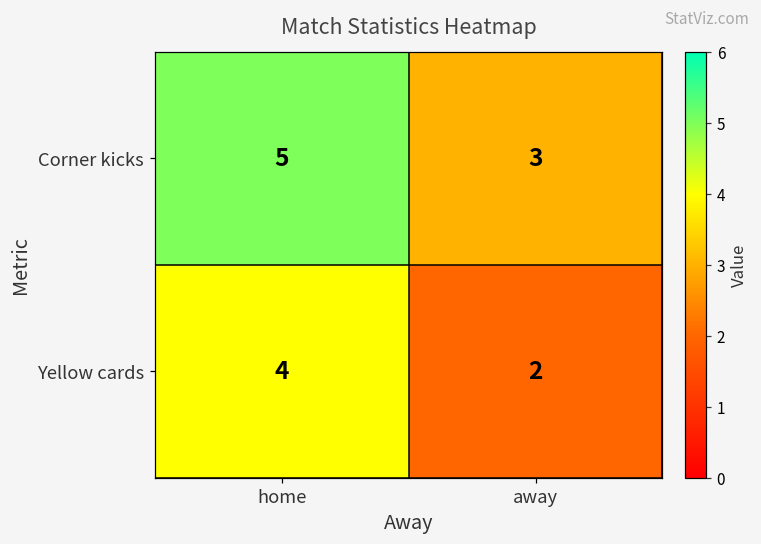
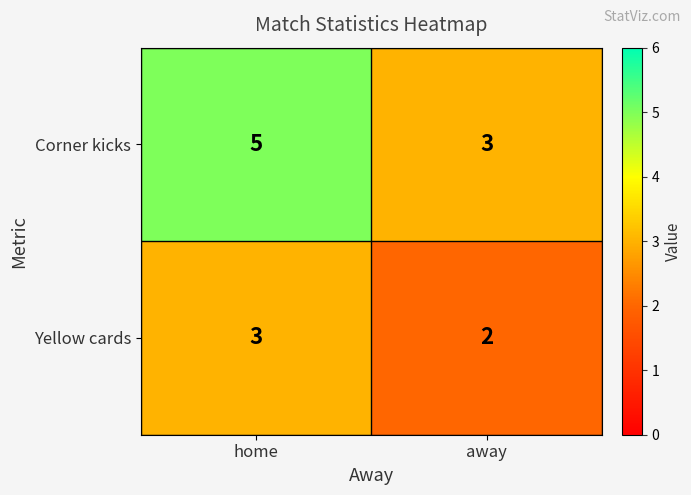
Yellow cards, home: 4 -> 3
